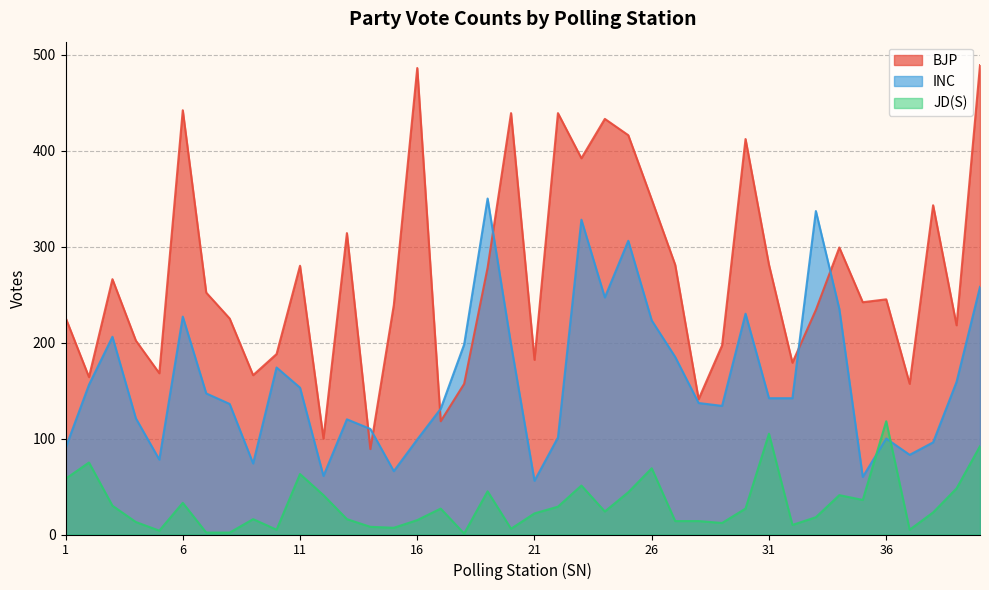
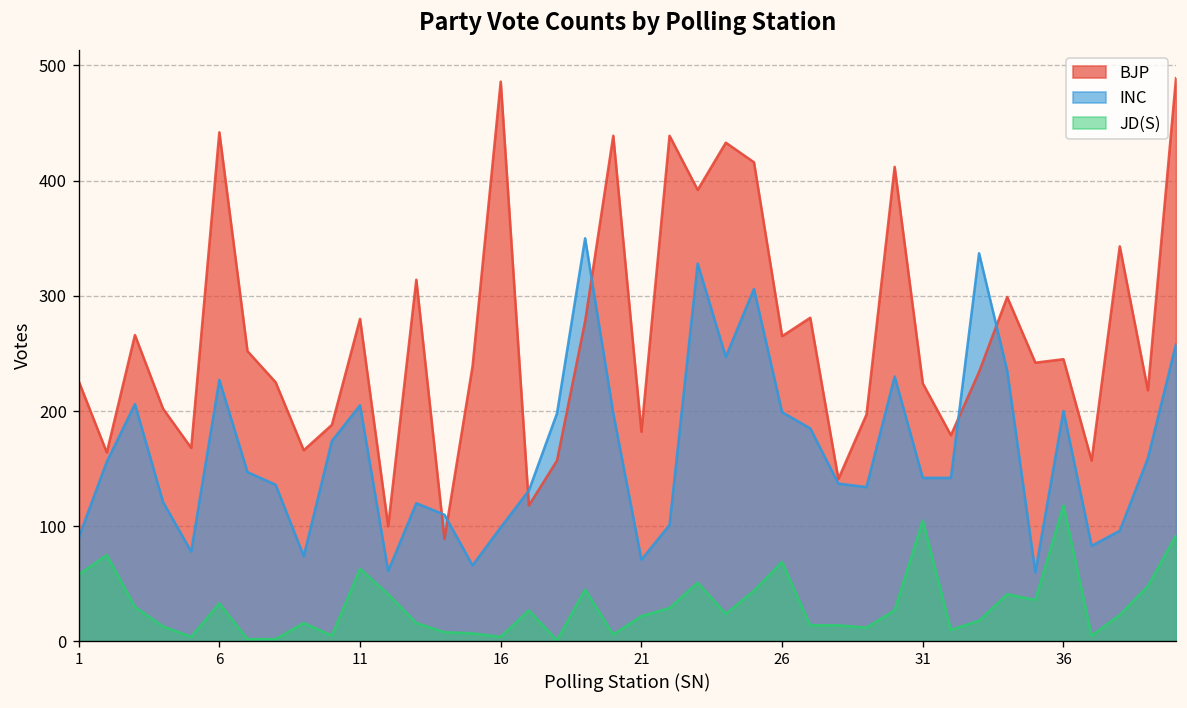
INC, 11: 150 -> 210
JD(S), 16: 20 -> 0
INC, 21: 60 -> 70
BJP, 26: 350 -> 270
INC, 26: 220 -> 200
BJP, 31: 280 -> 220
INC, 36: 100 -> 200
